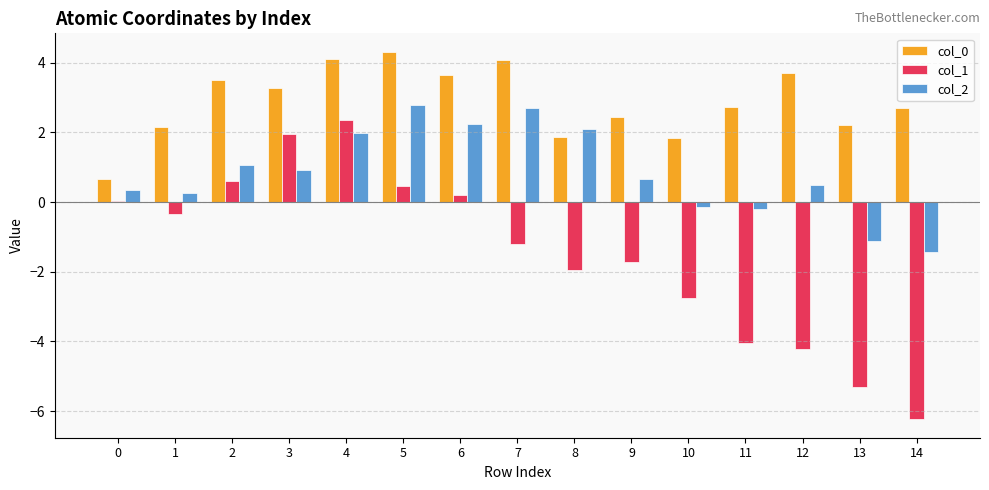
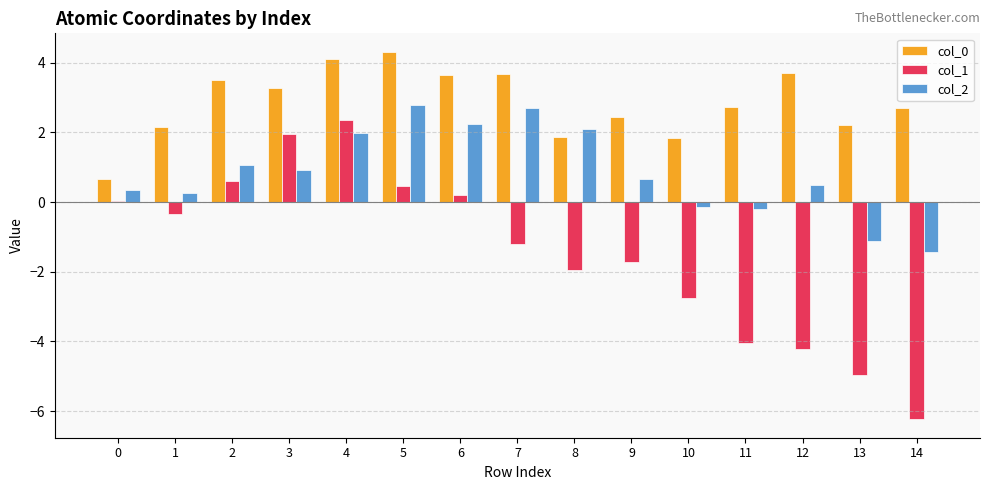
col_0, 7: 4.1 -> 3.7
col_1, 13: -5.3 -> -5.0
